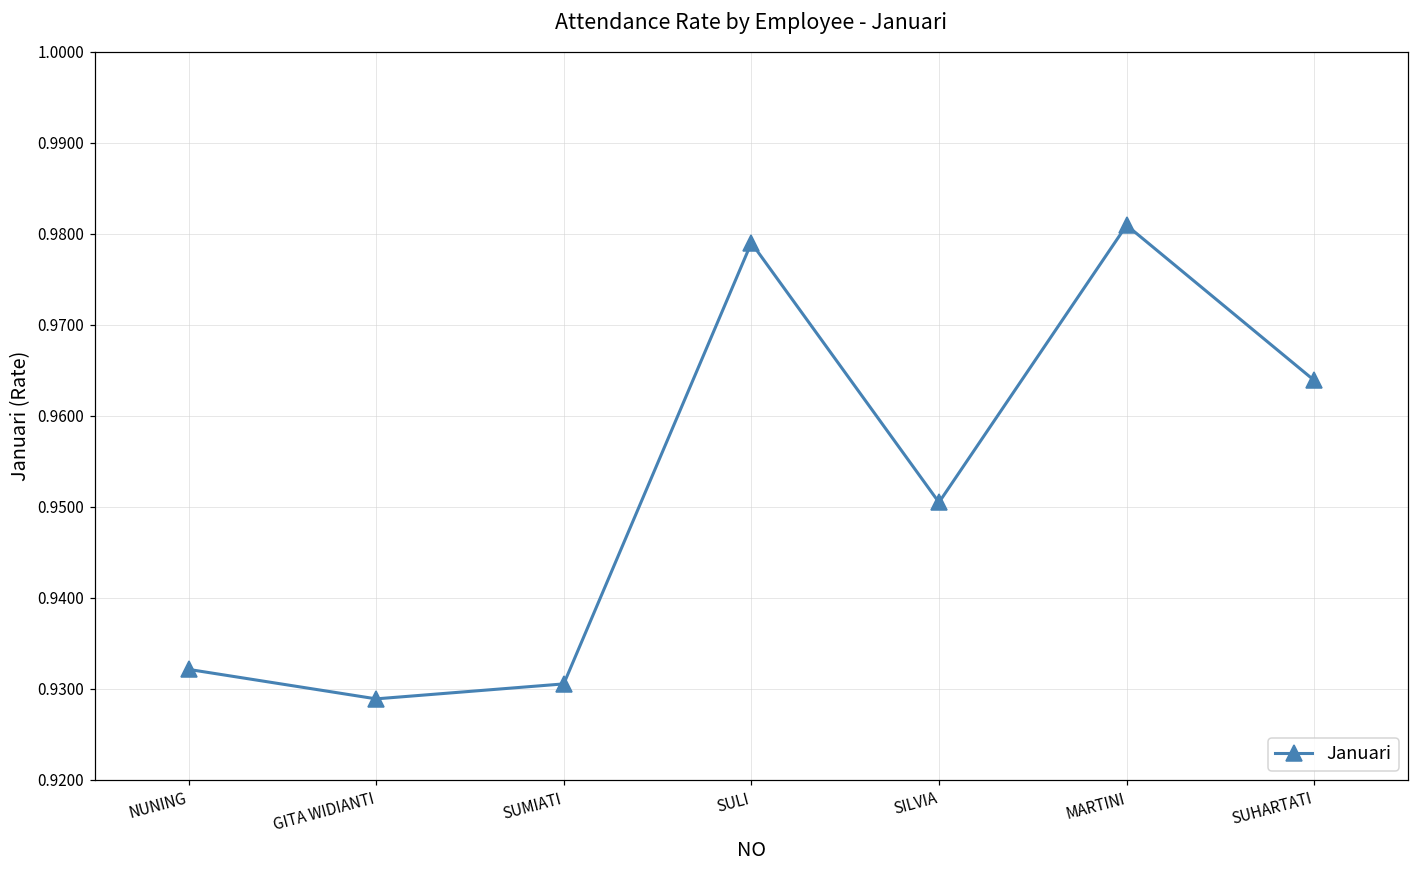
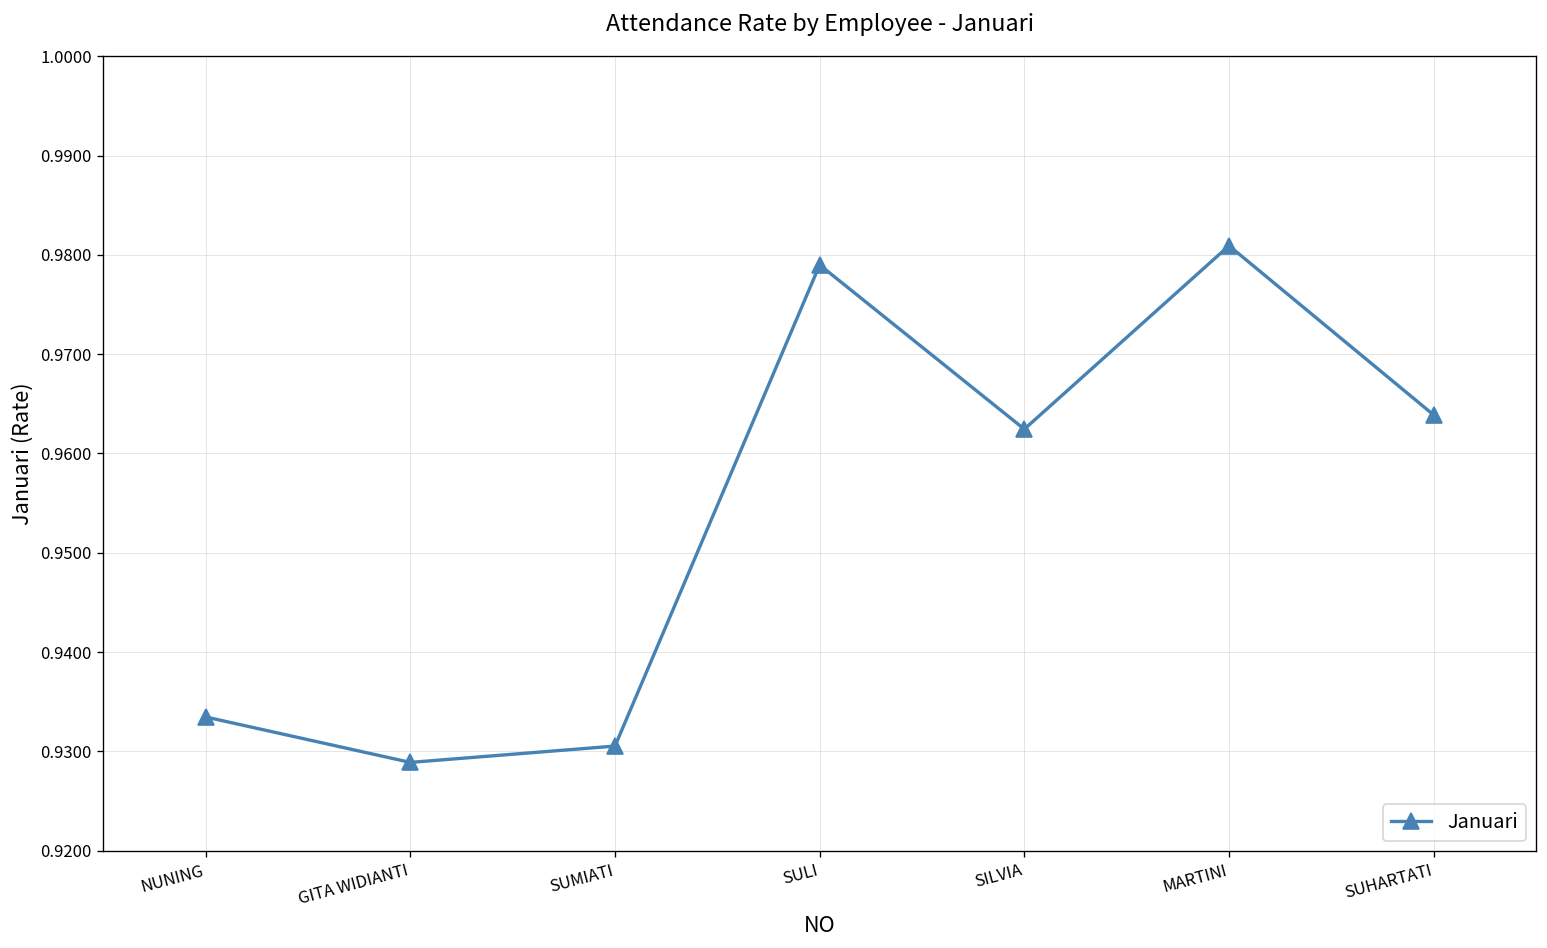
NUNING: 0.932 -> 0.933
SILVIA: 0.950 -> 0.962
